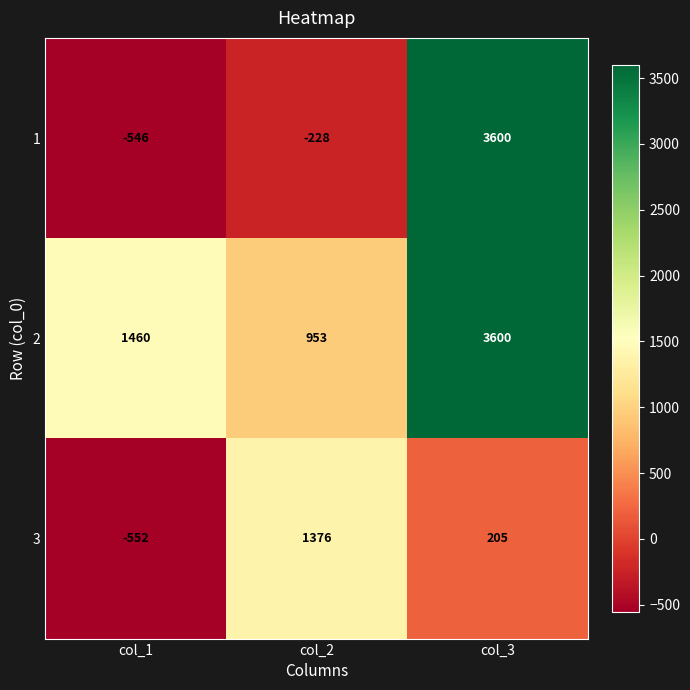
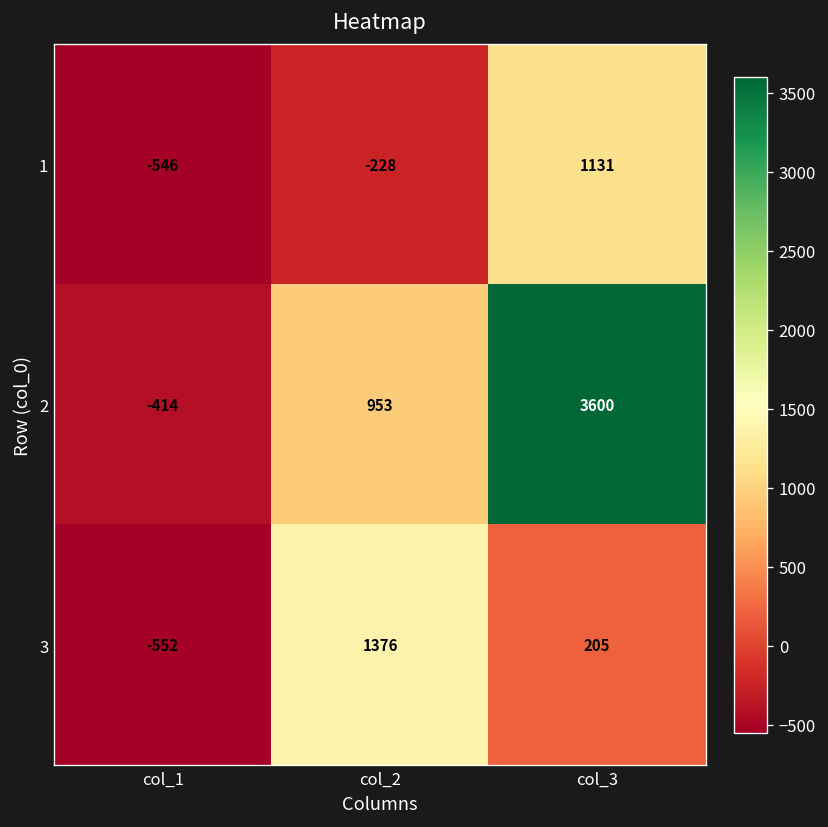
1, col_3: 3600 -> 1131
2, col_1: 1460 -> -414
